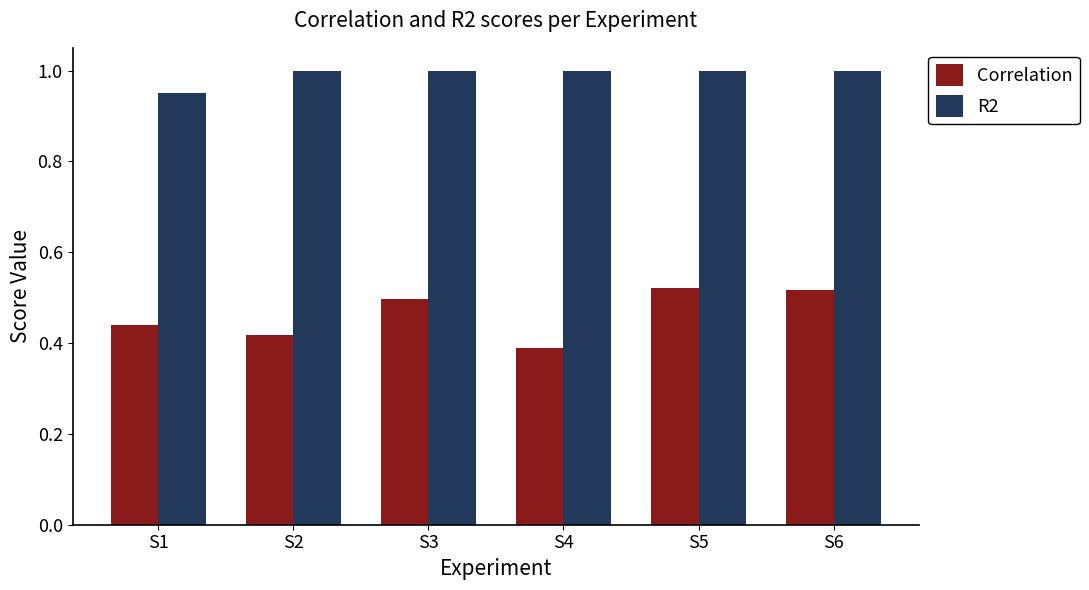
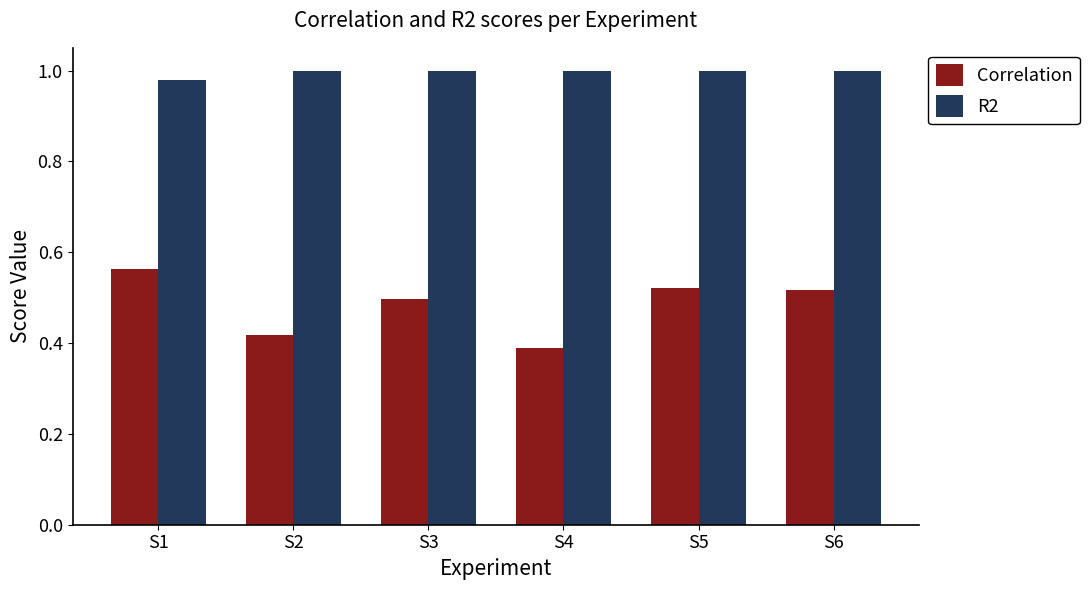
Correlation, S1: 0.44 -> 0.56
R2, S1: 0.95 -> 0.98
